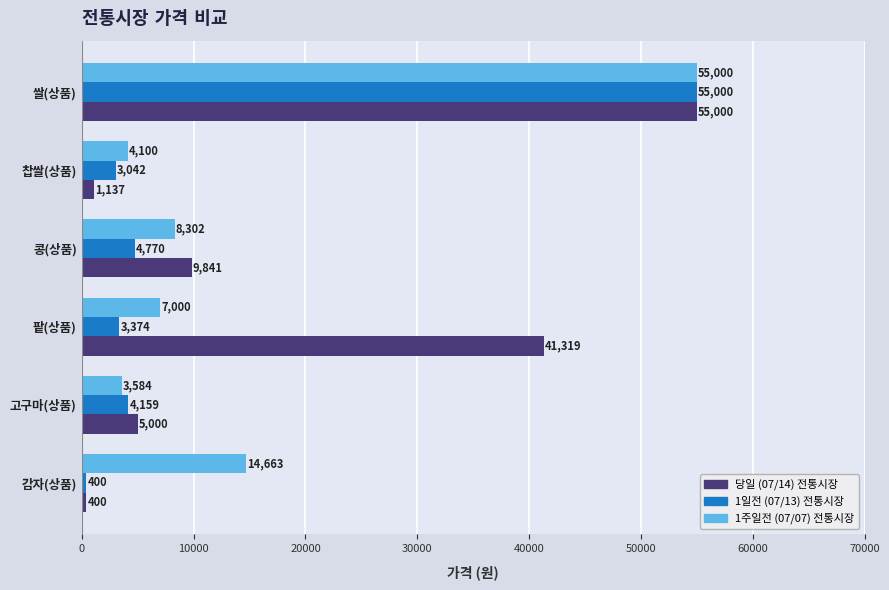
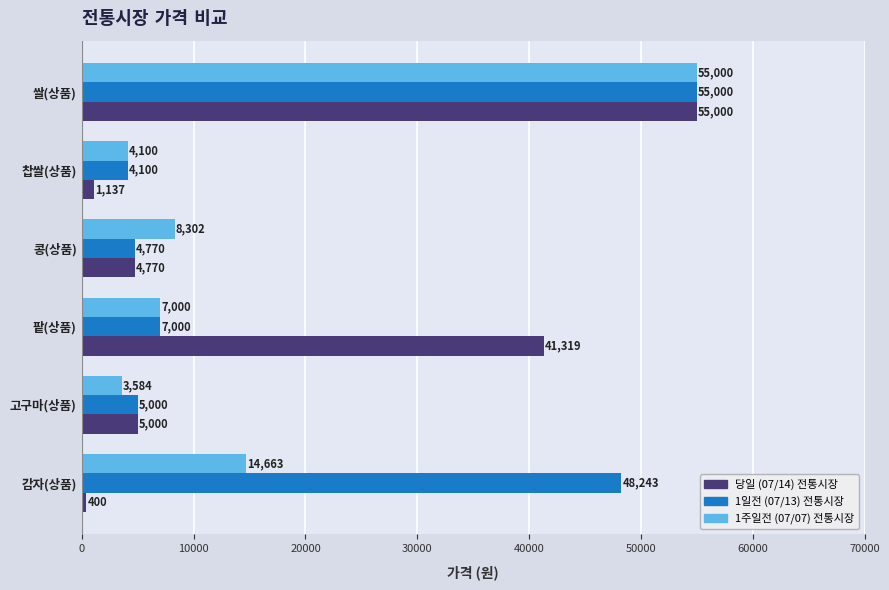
1일전 (07/13) 전통시장, 찹쌀(상품): 3,042 -> 4,100
당일 (07/14) 전통시장, 콩(상품): 9,841 -> 4,770
1일전 (07/13) 전통시장, 팥(상품): 3,374 -> 7,000
1일전 (07/13) 전통시장, 고구마(상품): 4,159 -> 5,000
1일전 (07/13) 전통시장, 감자(상품): 400 -> 48,243
